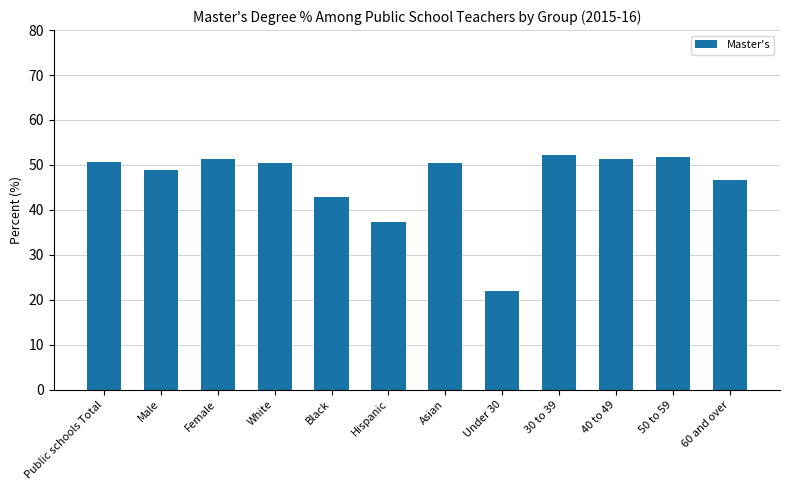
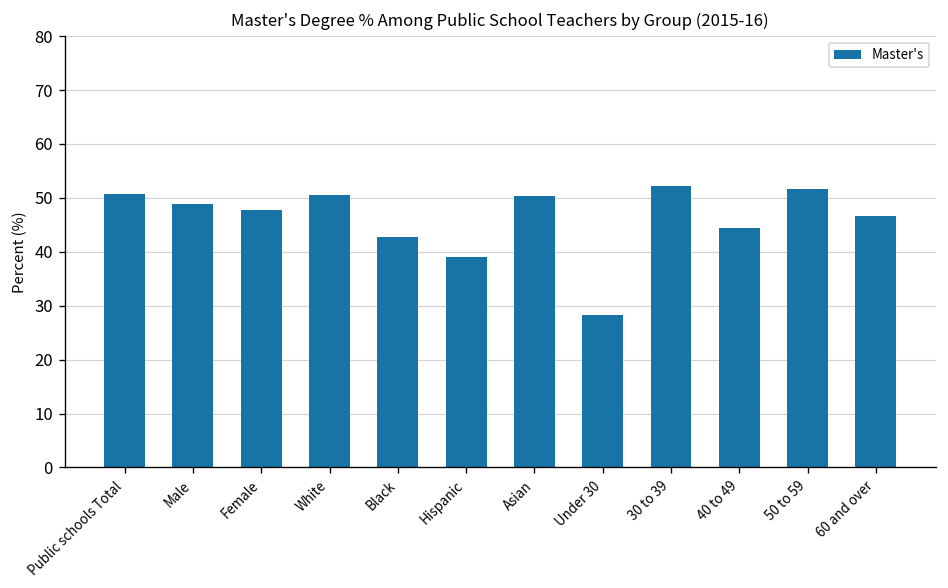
Female: 51 -> 48
Hispanic: 37 -> 39
Under 30: 22 -> 28
40 to 49: 51 -> 44
